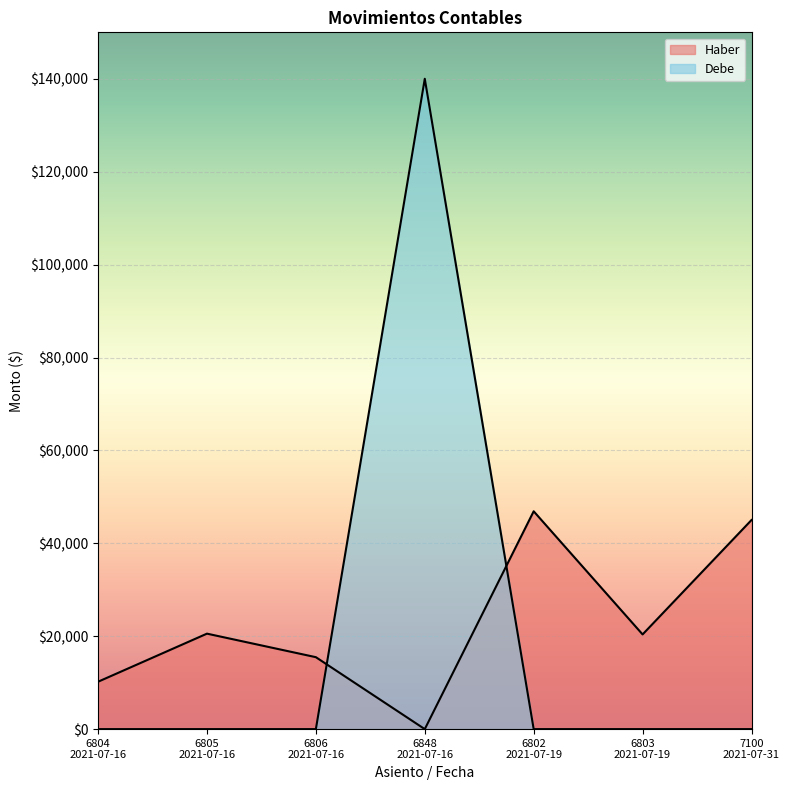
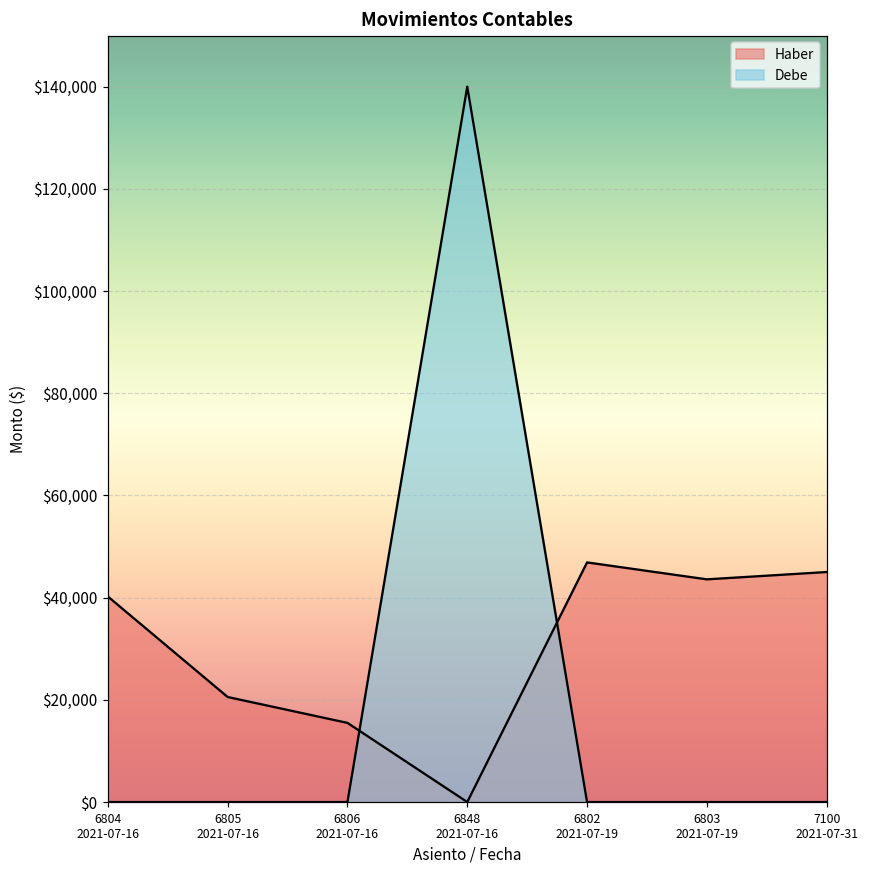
Haber, 6804 2021-07-16: $10,000 -> $40,000
Haber, 6803 2021-07-19: $20,000 -> $44,000
